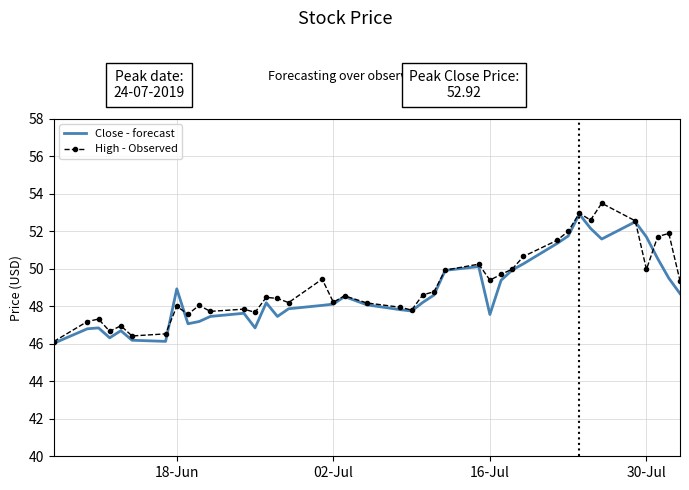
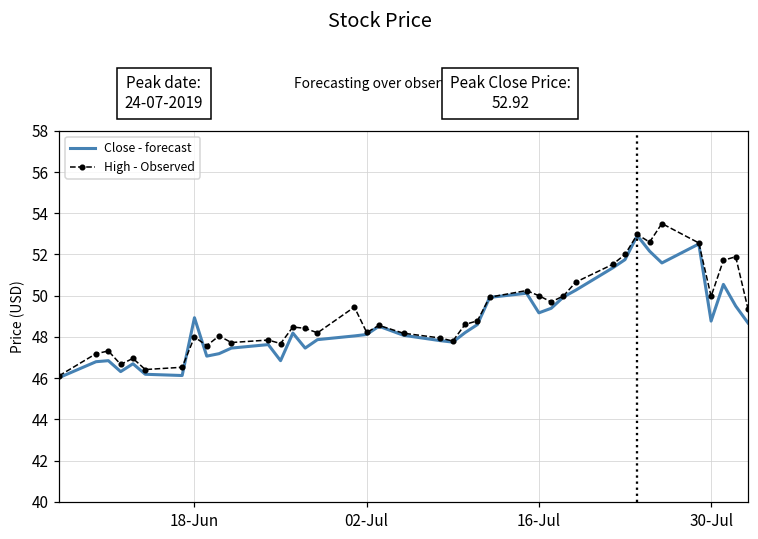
Close - forecast, 16-Jul: 47.6 -> 49.2
High - Observed, 16-Jul: 49.4 -> 50.0
Close - forecast, 30-Jul: 51.7 -> 48.8
